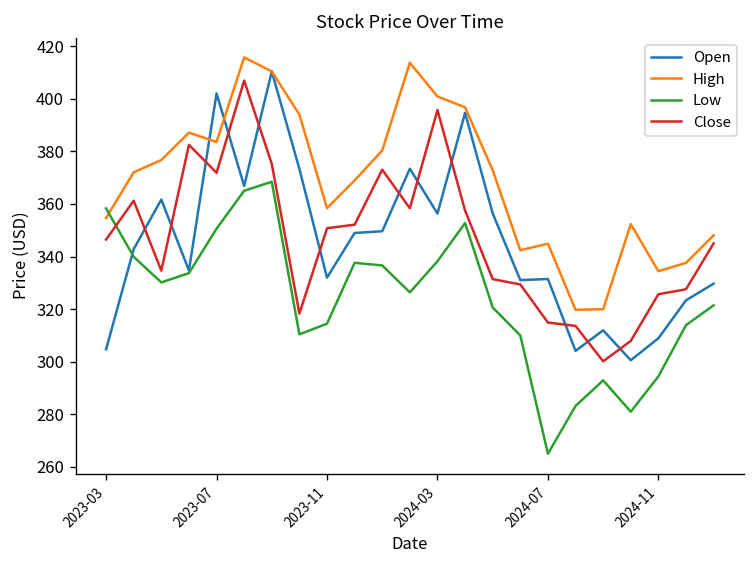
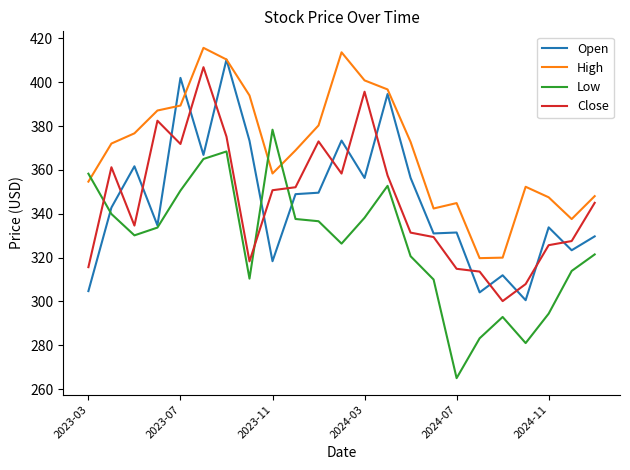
Close, 2023-03: 346 -> 316
High, 2023-07: 384 -> 389
Open, 2023-11: 332 -> 318
Low, 2023-11: 314 -> 378
Open, 2024-11: 309 -> 334
High, 2024-11: 334 -> 348
